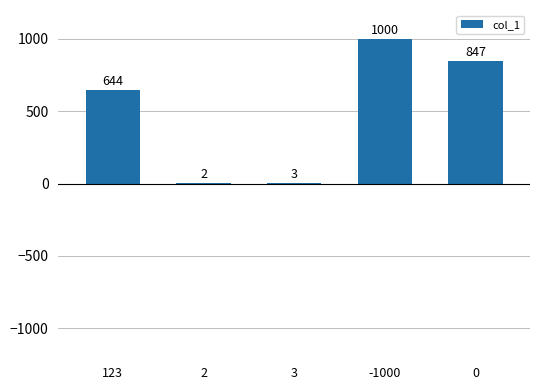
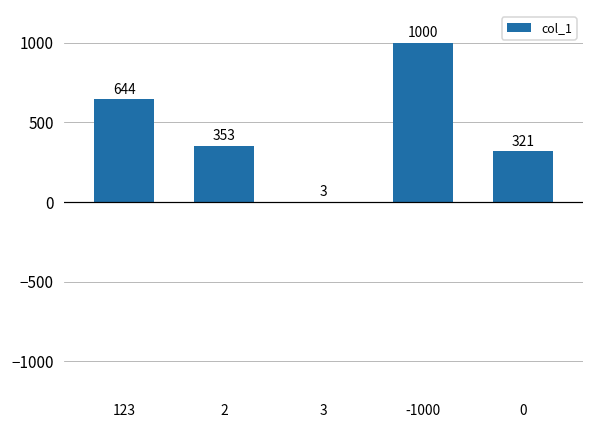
2: 2 -> 353
0: 847 -> 321
